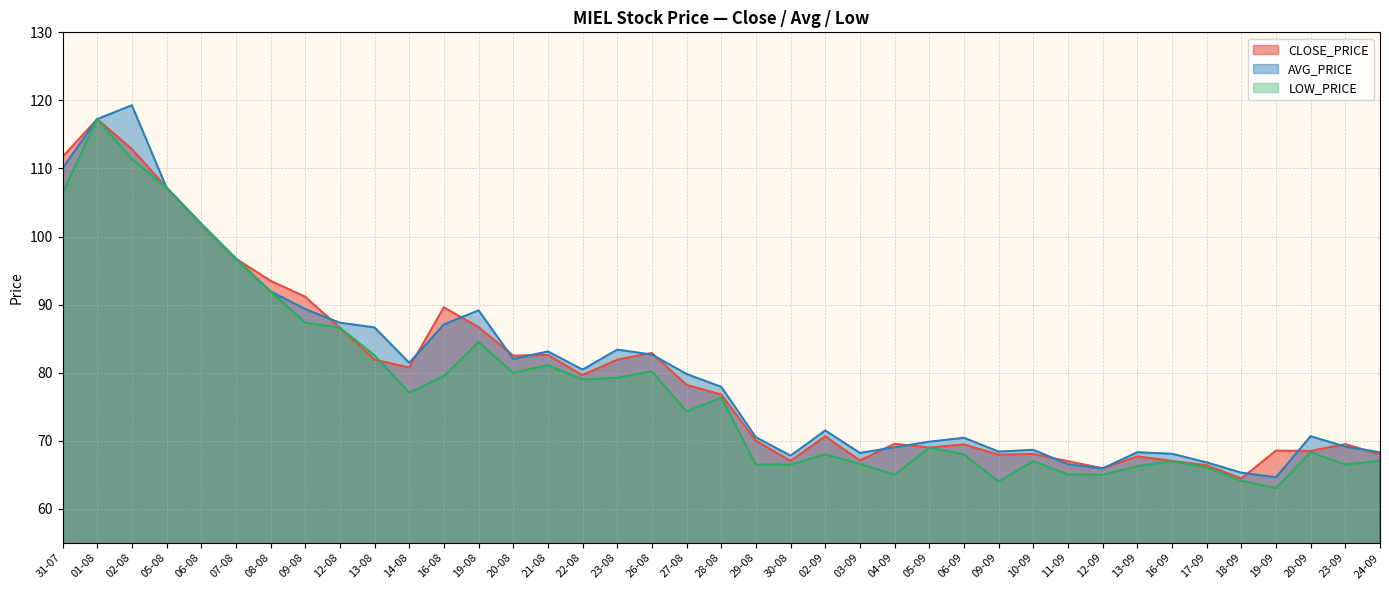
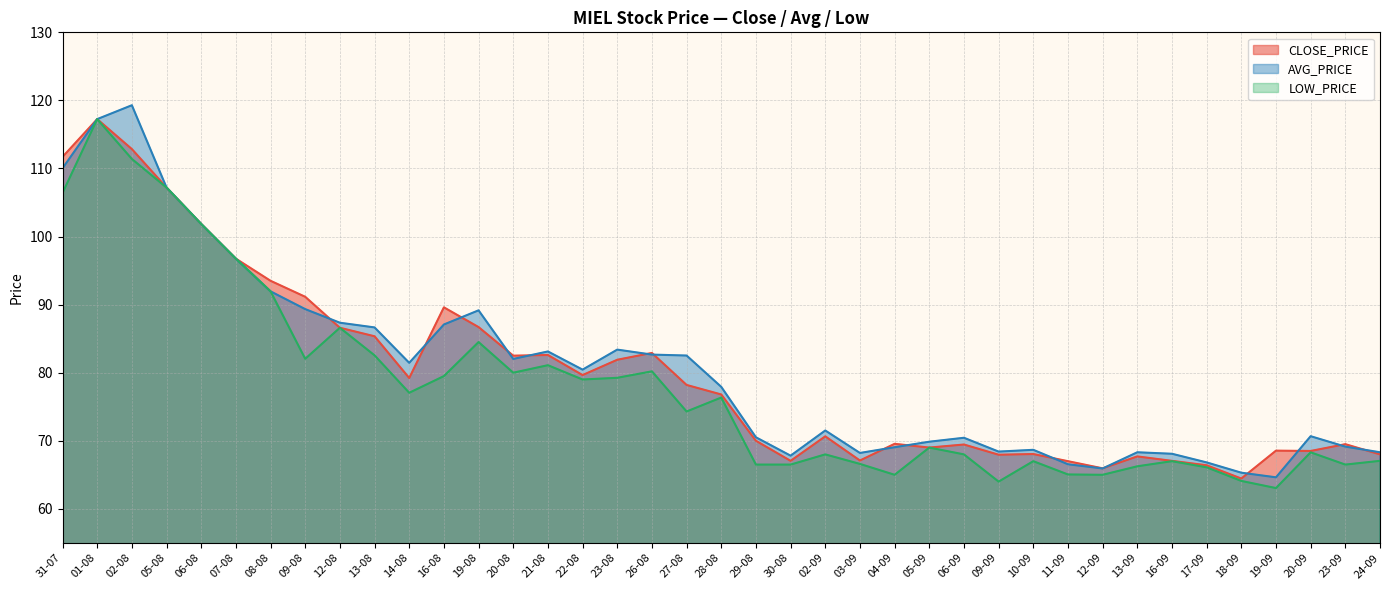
LOW_PRICE, 09-08: 87 -> 82
CLOSE_PRICE, 13-08: 82 -> 85
CLOSE_PRICE, 14-08: 81 -> 79
AVG_PRICE, 27-08: 80 -> 83
